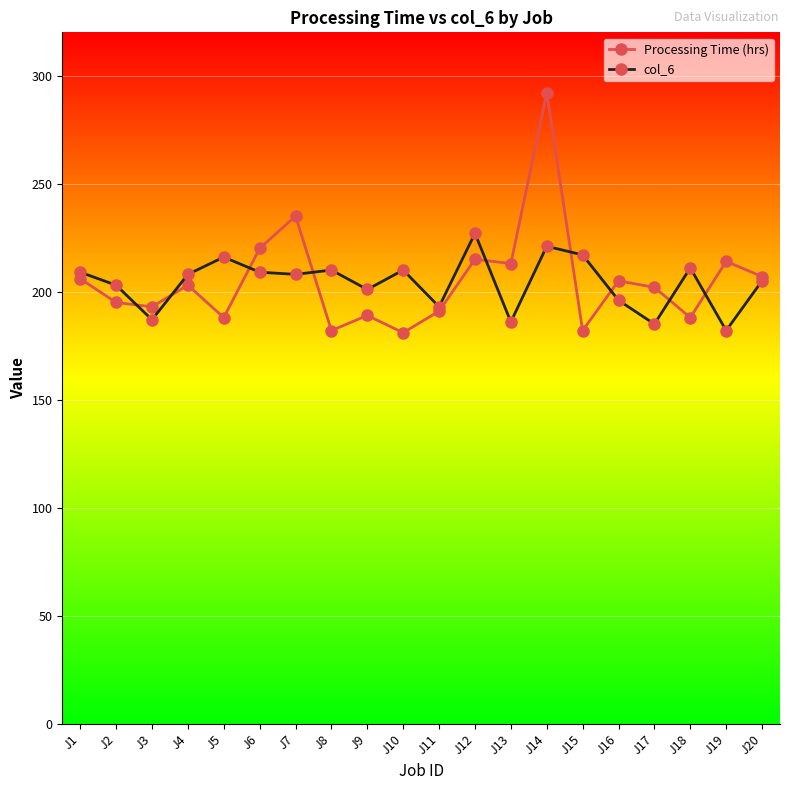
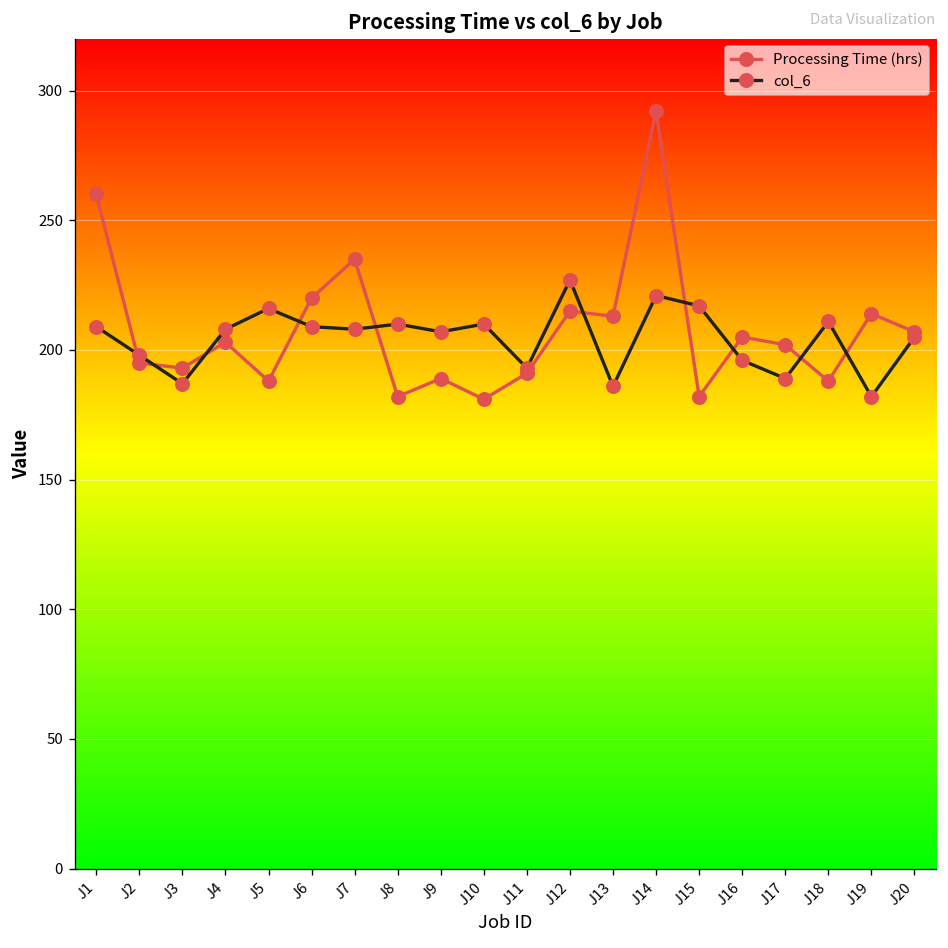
Processing Time (hrs), J1: 206 -> 260
col_6, J2: 203 -> 198
col_6, J9: 201 -> 207
col_6, J17: 185 -> 189
